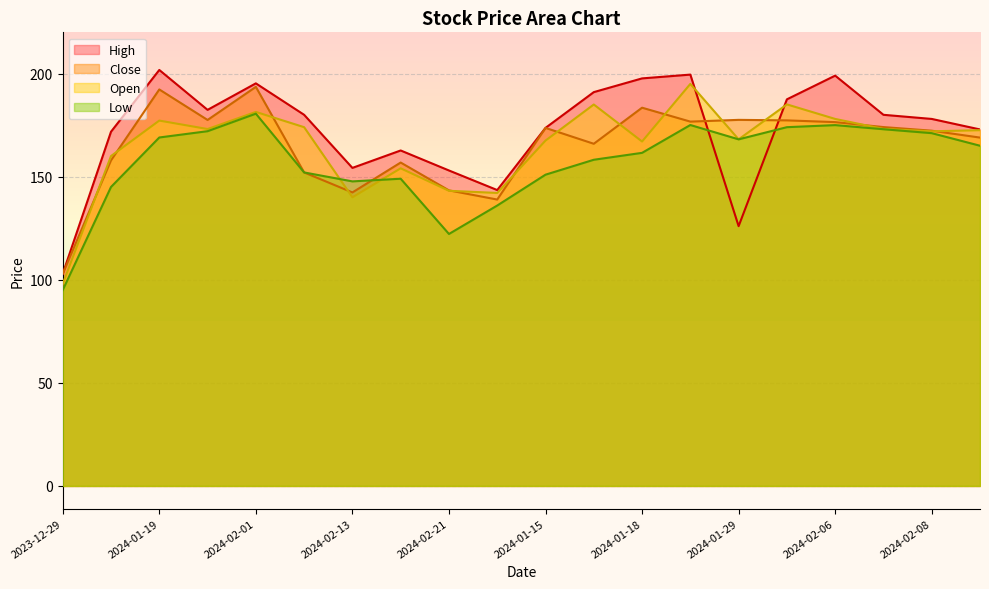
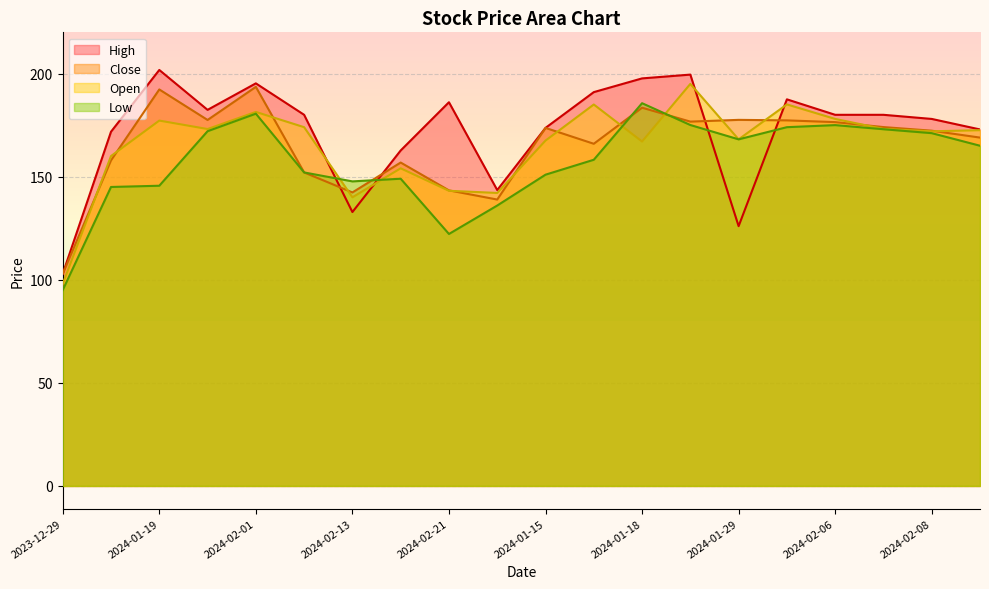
Low, 2024-01-19: 169 -> 146
High, 2024-02-13: 154 -> 133
High, 2024-02-21: 153 -> 186
Low, 2024-01-18: 162 -> 186
High, 2024-02-06: 199 -> 180
